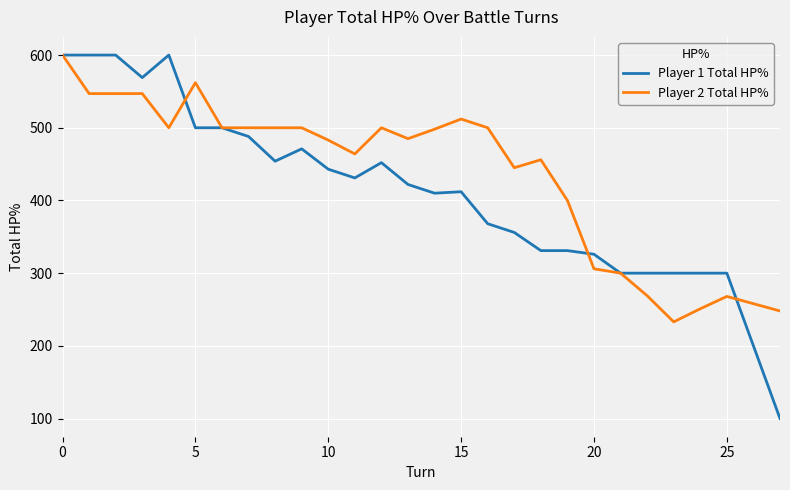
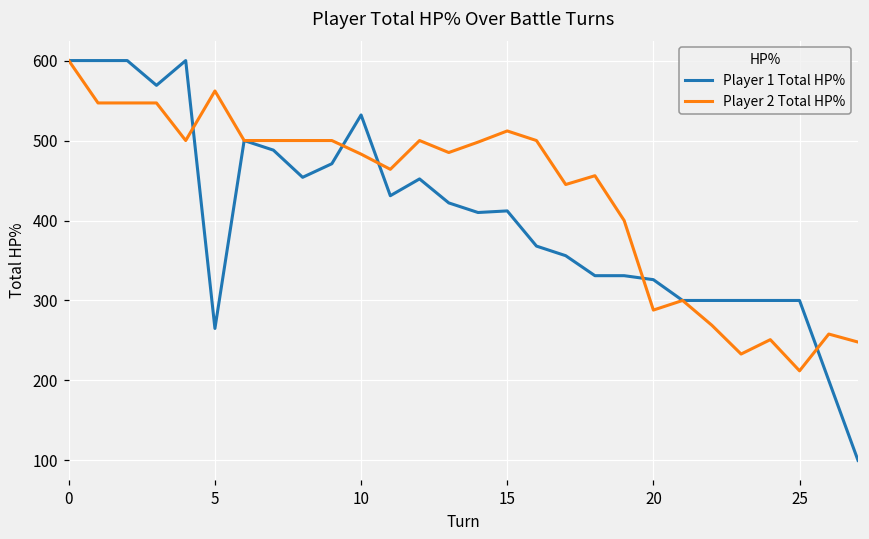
Player 1 Total HP%, 5: 500 -> 270
Player 1 Total HP%, 10: 440 -> 530
Player 2 Total HP%, 20: 310 -> 290
Player 2 Total HP%, 25: 270 -> 210
